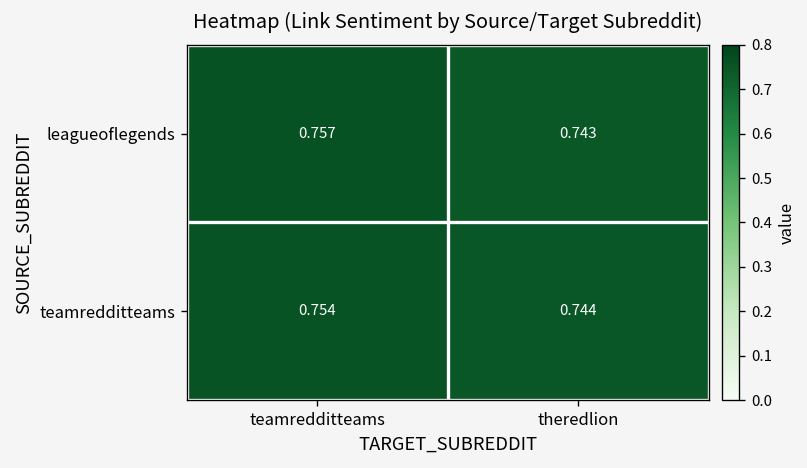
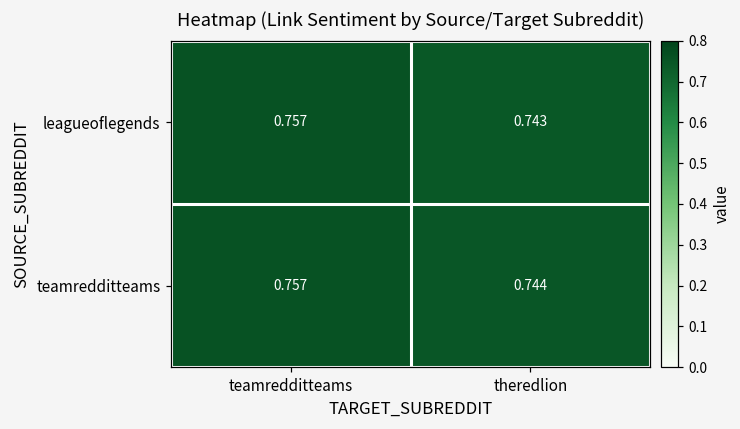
teamredditteams, teamredditteams: 0.754 -> 0.757
